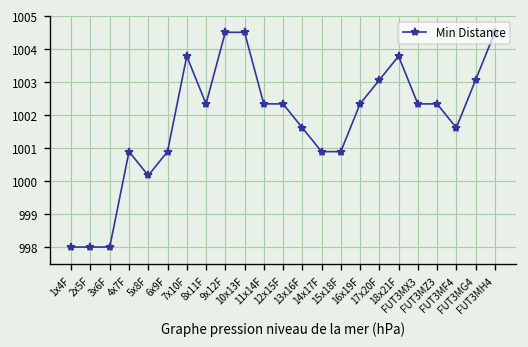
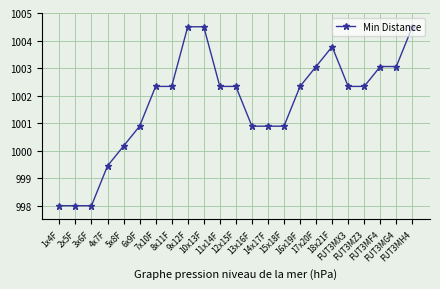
4x7F: 1000.9 -> 999.4
7x10F: 1003.8 -> 1002.3
13x16F: 1001.6 -> 1000.9
FUT3MF4: 1001.6 -> 1003.1
